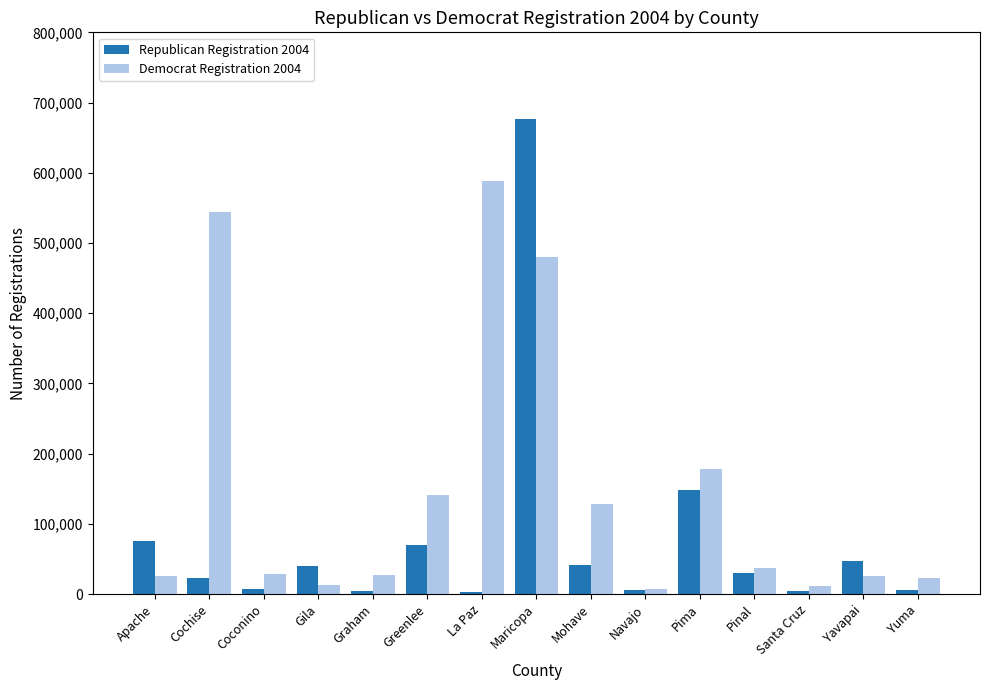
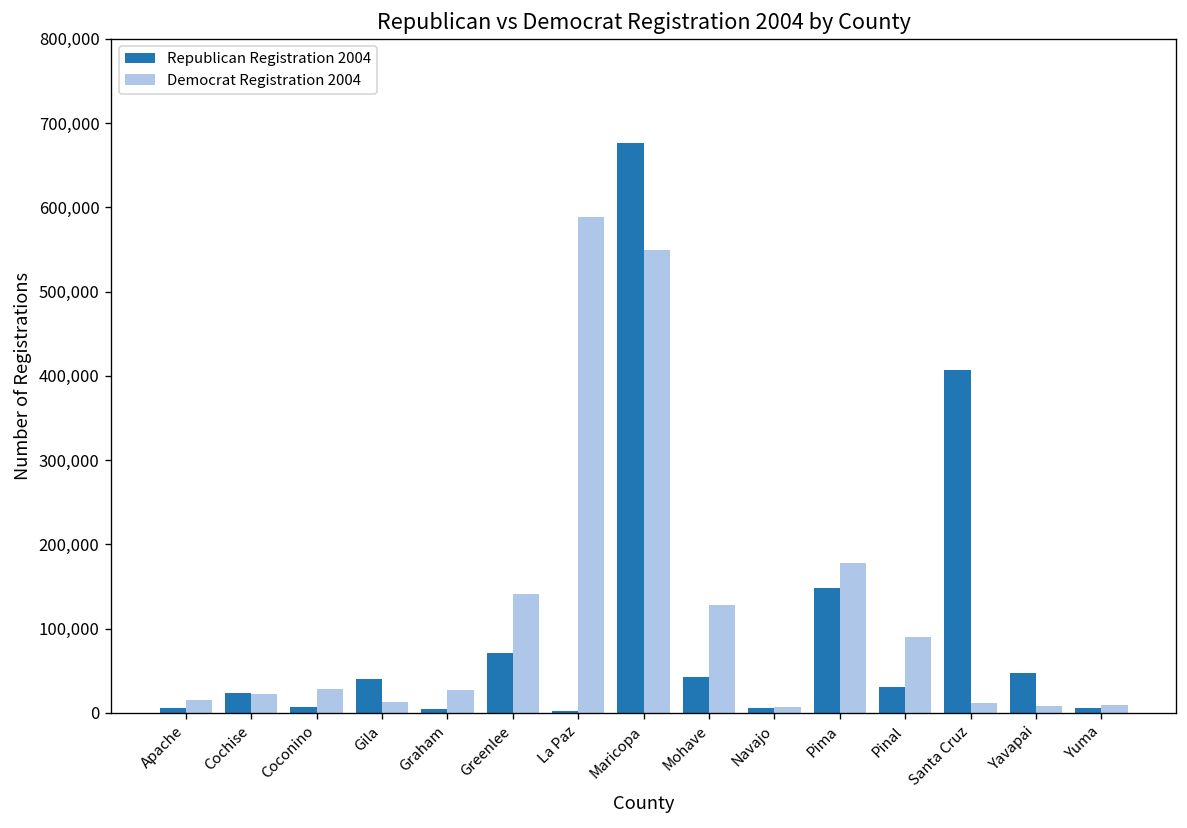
Republican Registration 2004, Apache: 80,000 -> 10,000
Democrat Registration 2004, Apache: 30,000 -> 10,000
Democrat Registration 2004, Cochise: 540,000 -> 20,000
Democrat Registration 2004, Maricopa: 480,000 -> 550,000
Democrat Registration 2004, Pinal: 40,000 -> 90,000
Republican Registration 2004, Santa Cruz: 0 -> 410,000
Democrat Registration 2004, Yavapai: 30,000 -> 10,000
Democrat Registration 2004, Yuma: 20,000 -> 10,000
